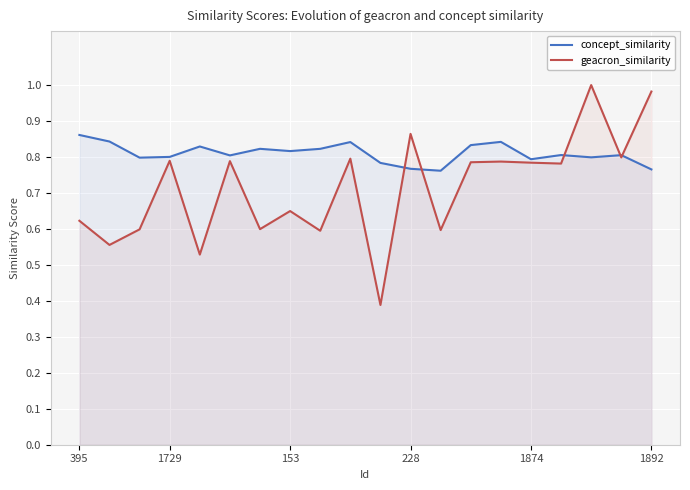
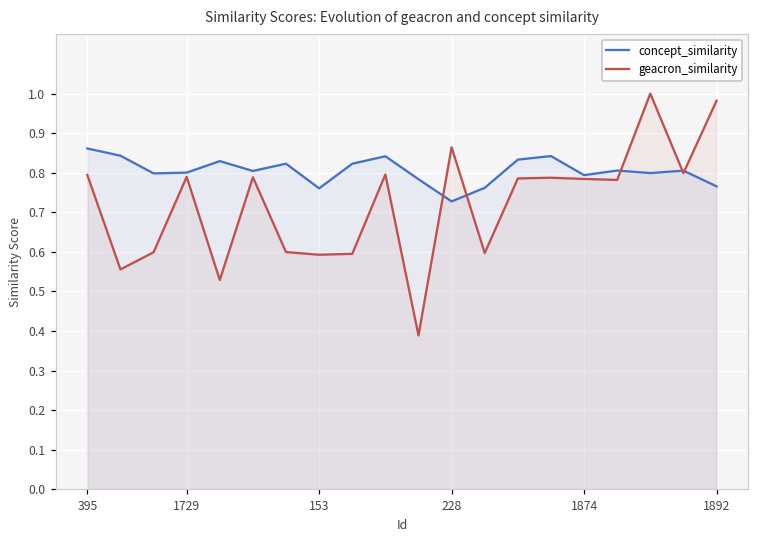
geacron_similarity, 395: 0.62 -> 0.79
concept_similarity, 153: 0.82 -> 0.76
geacron_similarity, 153: 0.65 -> 0.59
concept_similarity, 228: 0.77 -> 0.73
